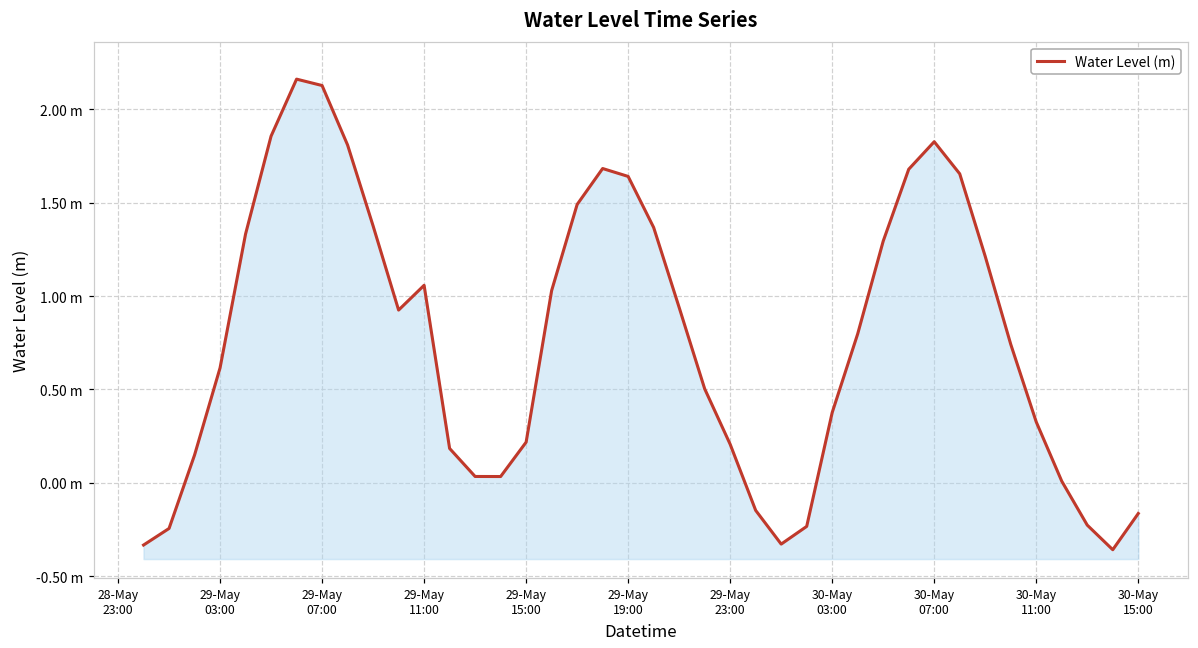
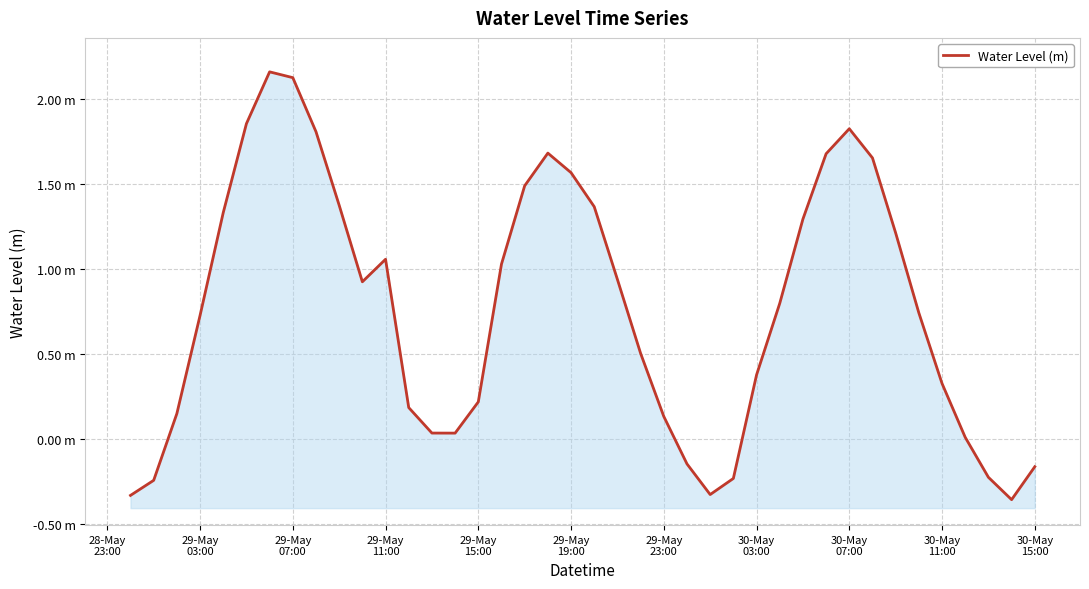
29-May 03:00: 0.62 m -> 0.73 m
29-May 19:00: 1.64 m -> 1.57 m
29-May 23:00: 0.21 m -> 0.13 m
